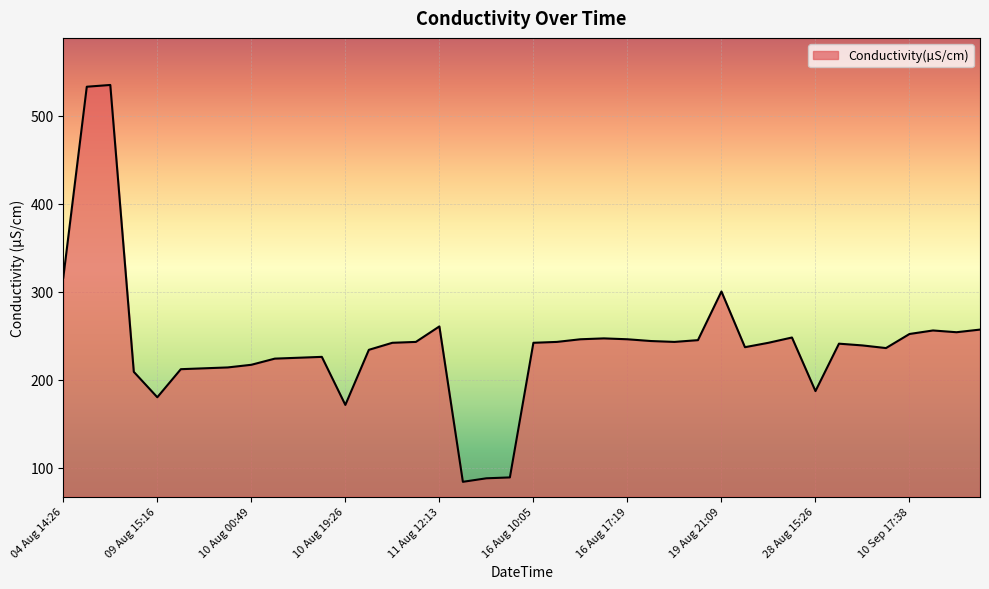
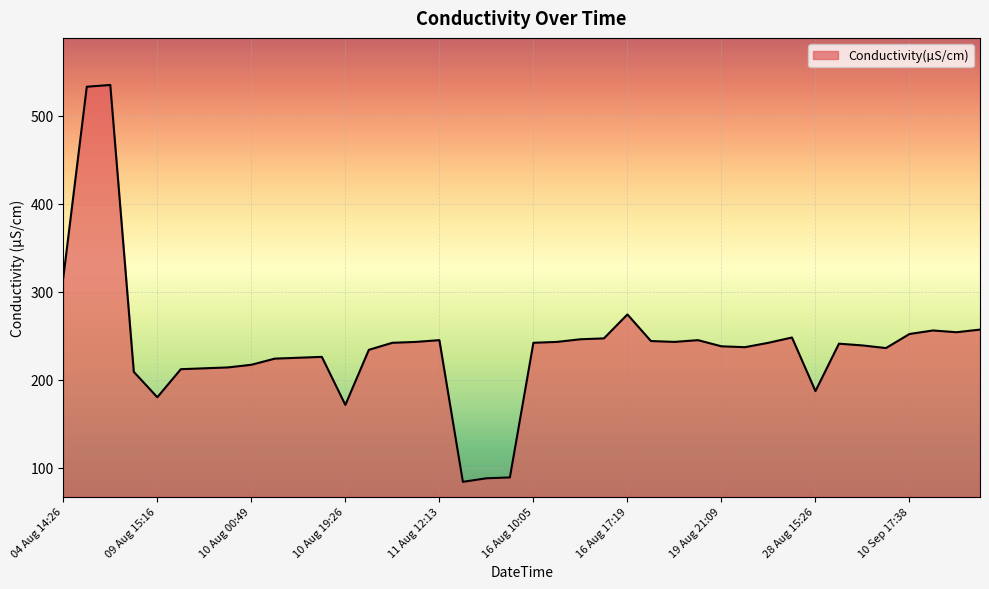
11 Aug 12:13: 260 -> 250
16 Aug 17:19: 250 -> 270
19 Aug 21:09: 300 -> 240
